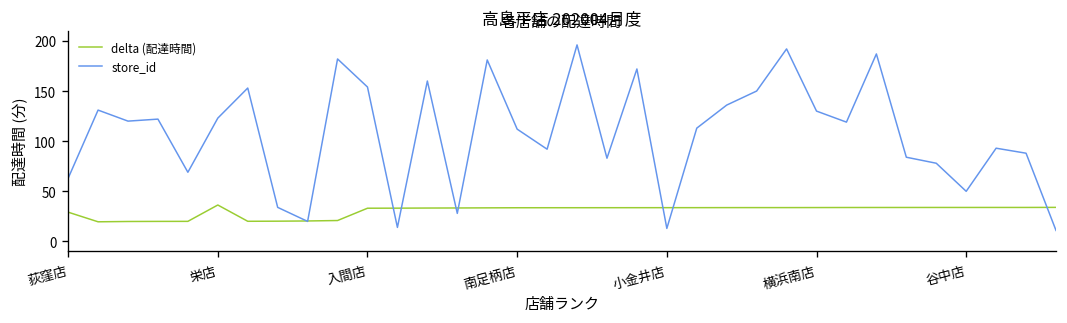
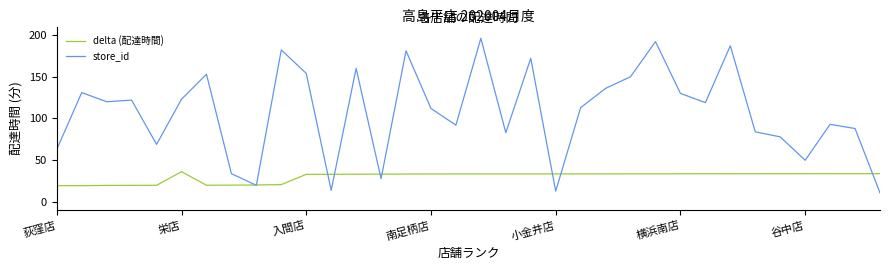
delta (配達時間), 荻窪店: 30 -> 20
